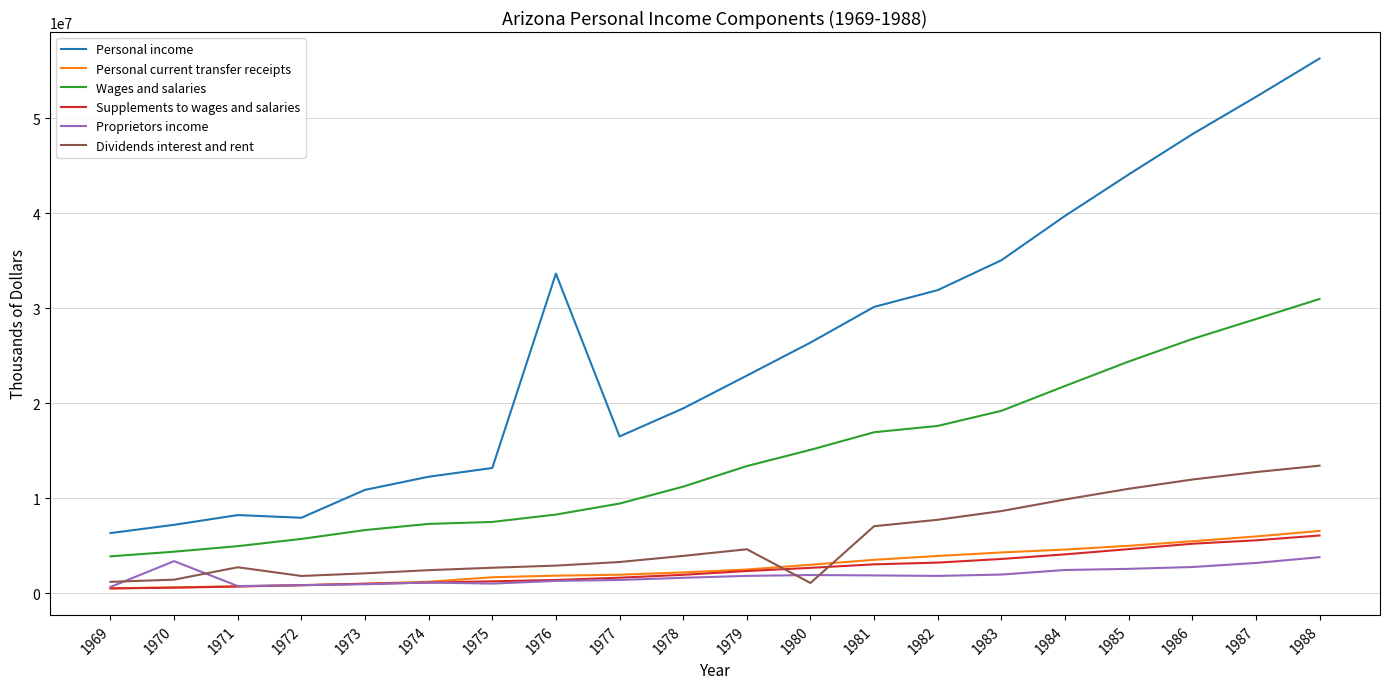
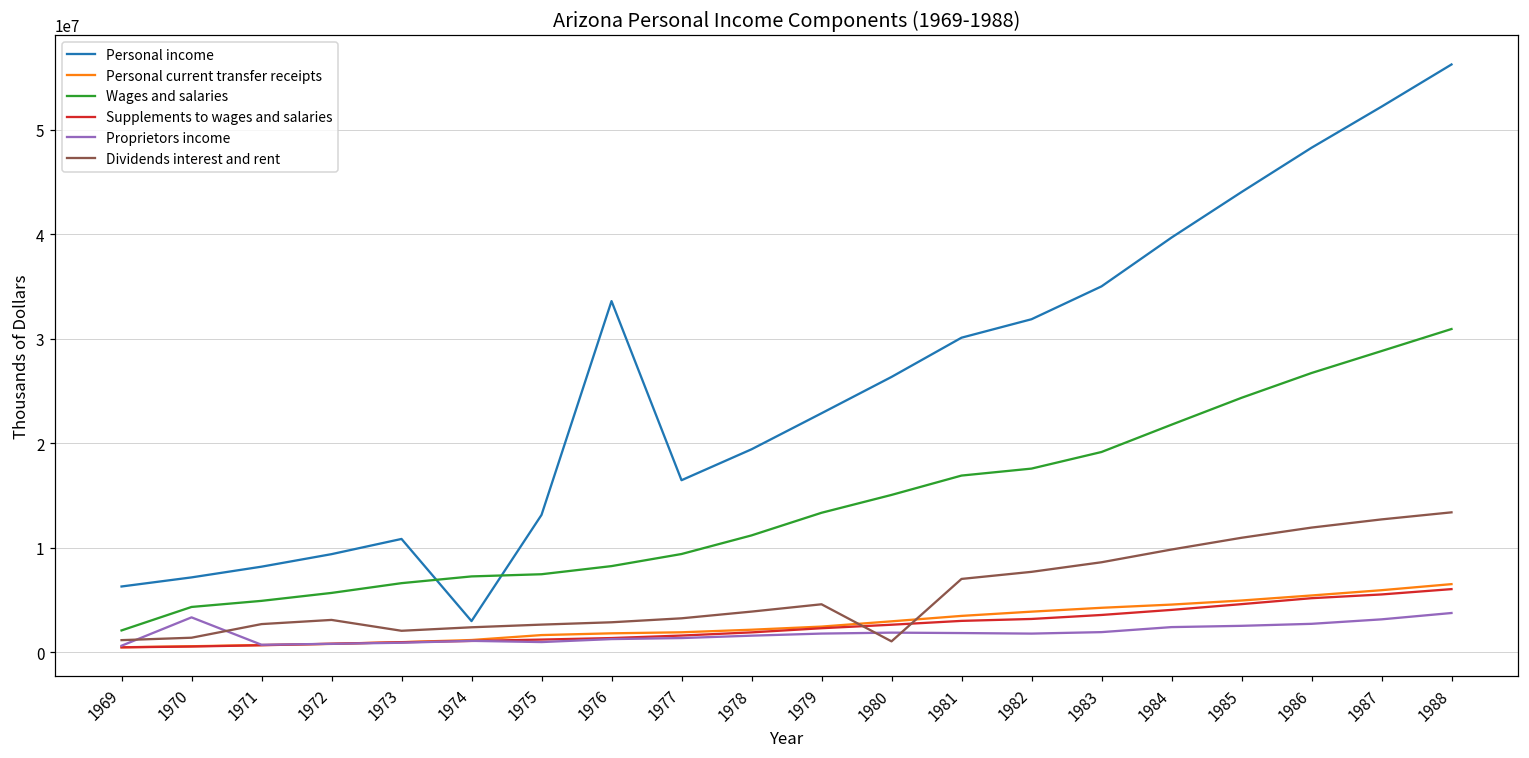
Wages and salaries, 1969: 4000000 -> 2000000
Personal income, 1972: 8000000 -> 9000000
Dividends interest and rent, 1972: 2000000 -> 3000000
Personal income, 1974: 12000000 -> 3000000
